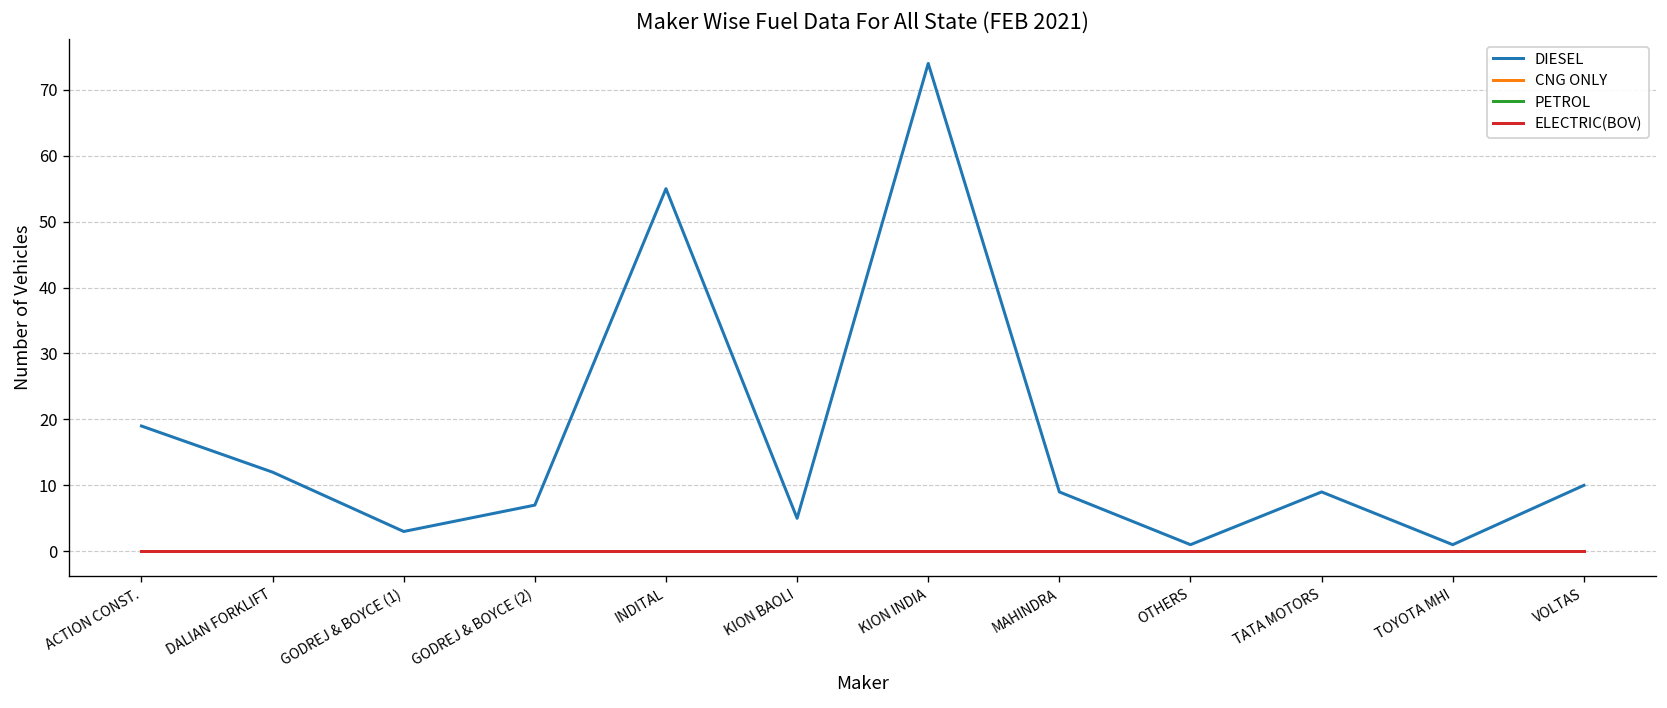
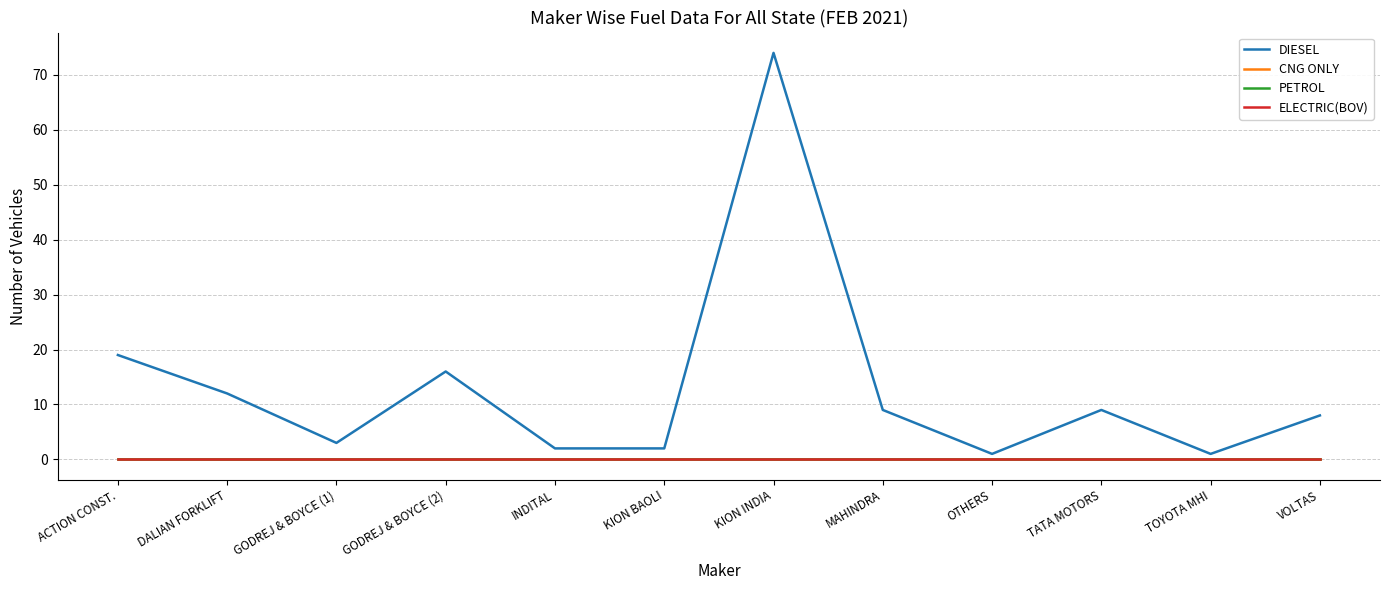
DIESEL, GODREJ & BOYCE (2): 7 -> 16
DIESEL, INDITAL: 55 -> 2
DIESEL, KION BAOLI: 5 -> 2
DIESEL, VOLTAS: 10 -> 8
